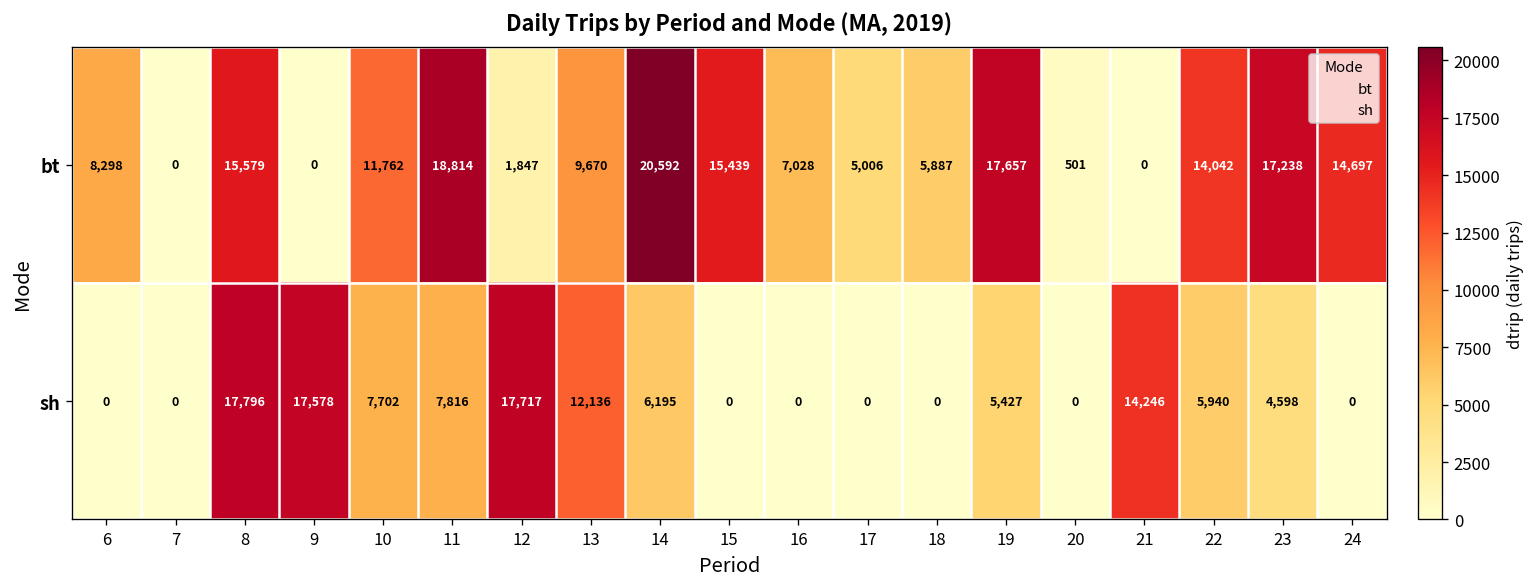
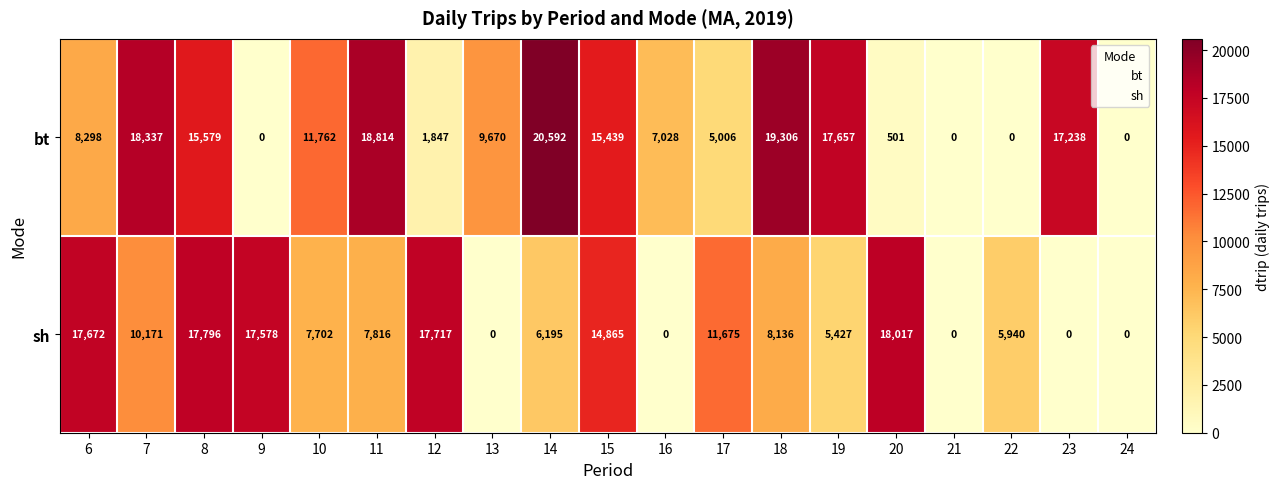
bt, 7: 0 -> 18,337
bt, 18: 5,887 -> 19,306
bt, 22: 14,042 -> 0
bt, 24: 14,697 -> 0
sh, 6: 0 -> 17,672
sh, 7: 0 -> 10,171
sh, 13: 12,136 -> 0
sh, 15: 0 -> 14,865
sh, 17: 0 -> 11,675
sh, 18: 0 -> 8,136
sh, 20: 0 -> 18,017
sh, 21: 14,246 -> 0
sh, 23: 4,598 -> 0
